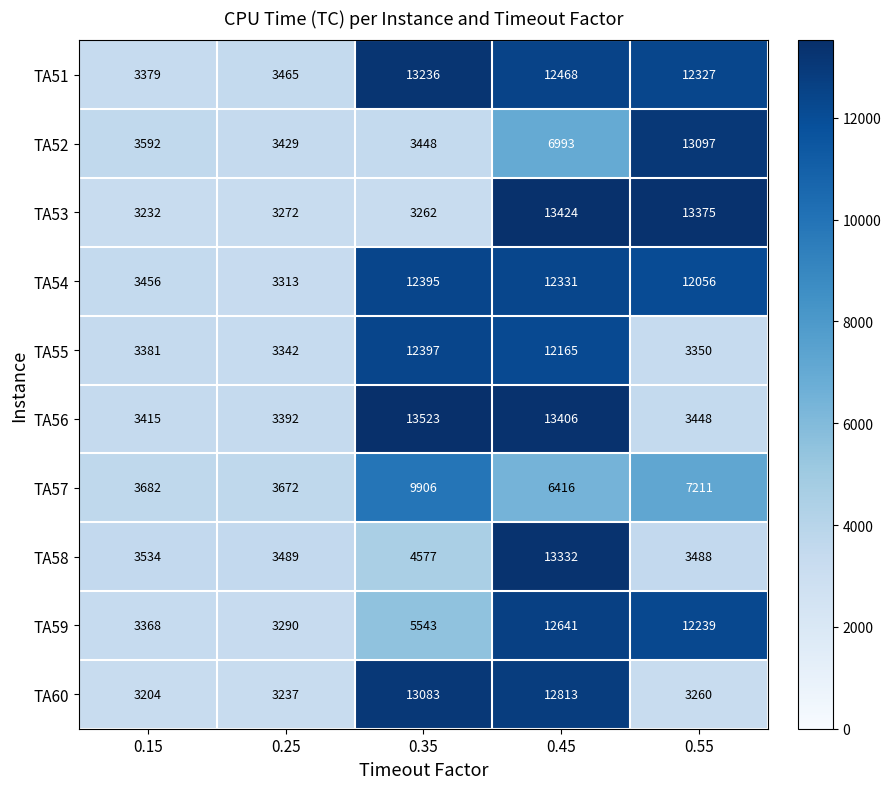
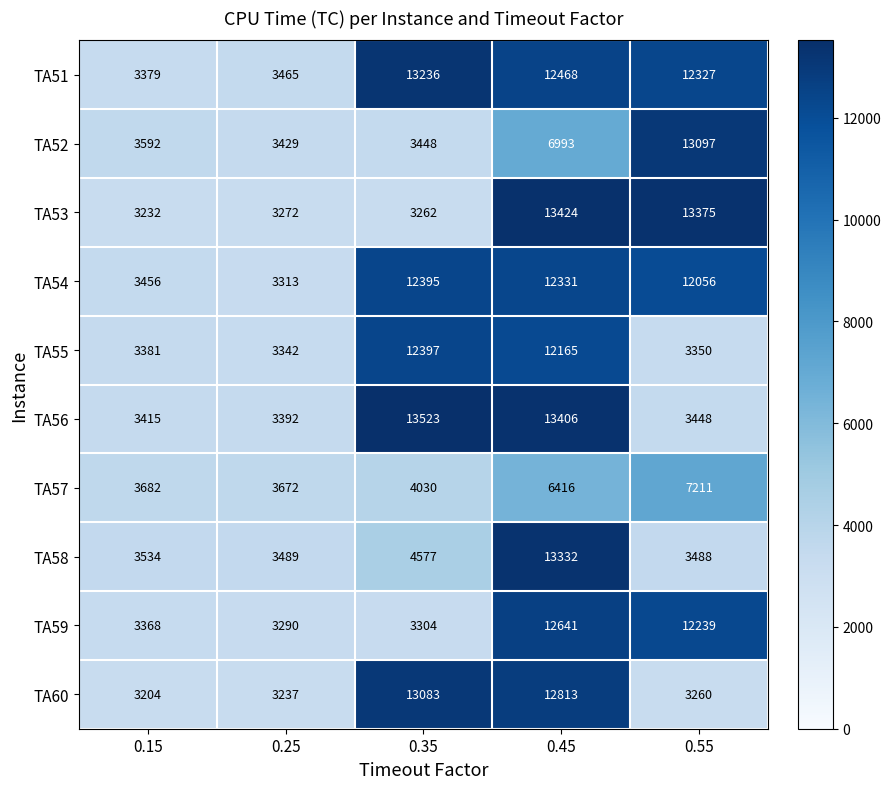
TA57, 0.35: 9906 -> 4030
TA59, 0.35: 5543 -> 3304
